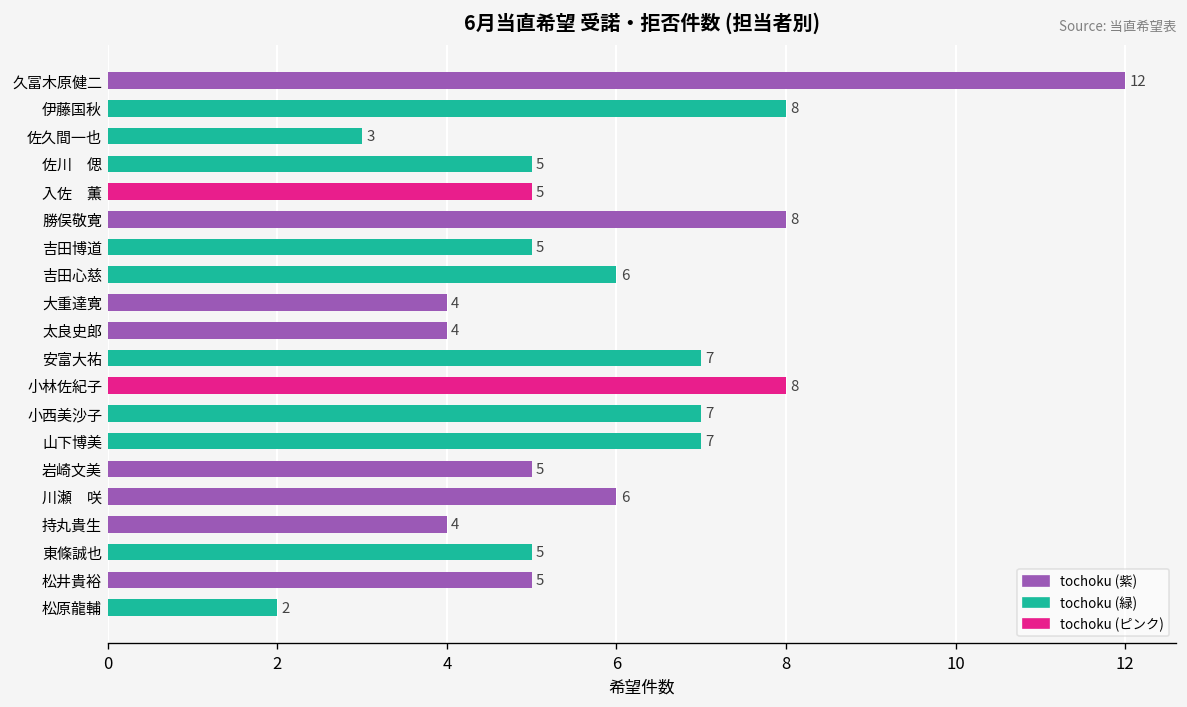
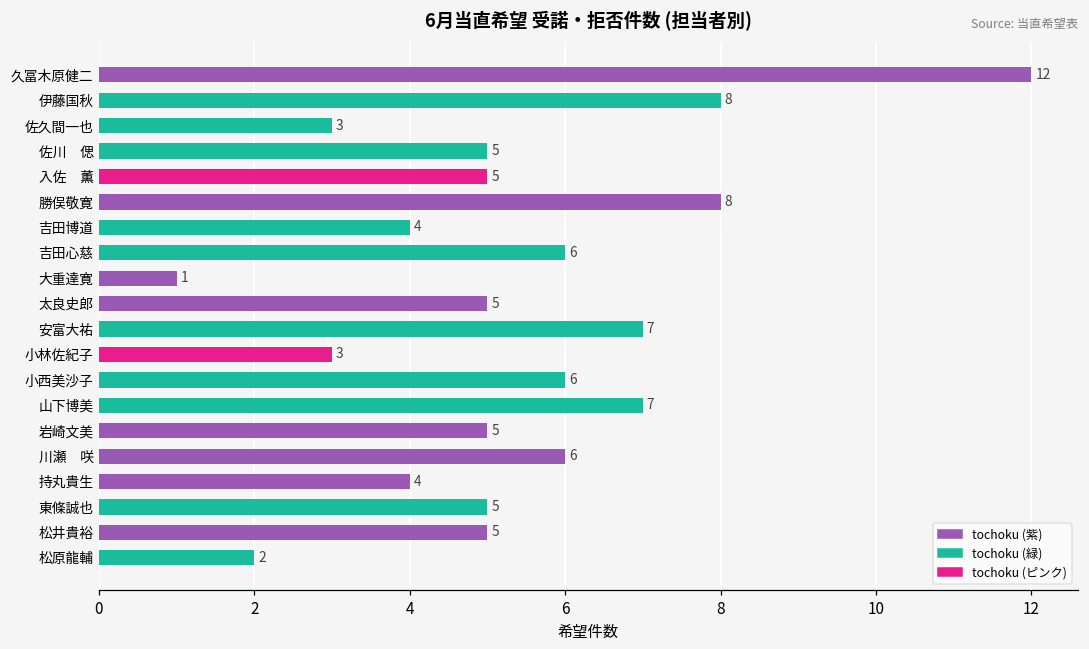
吉田博道: 5 -> 4
大重達寛: 4 -> 1
太良史郎: 4 -> 5
小林佐紀子: 8 -> 3
小西美沙子: 7 -> 6
